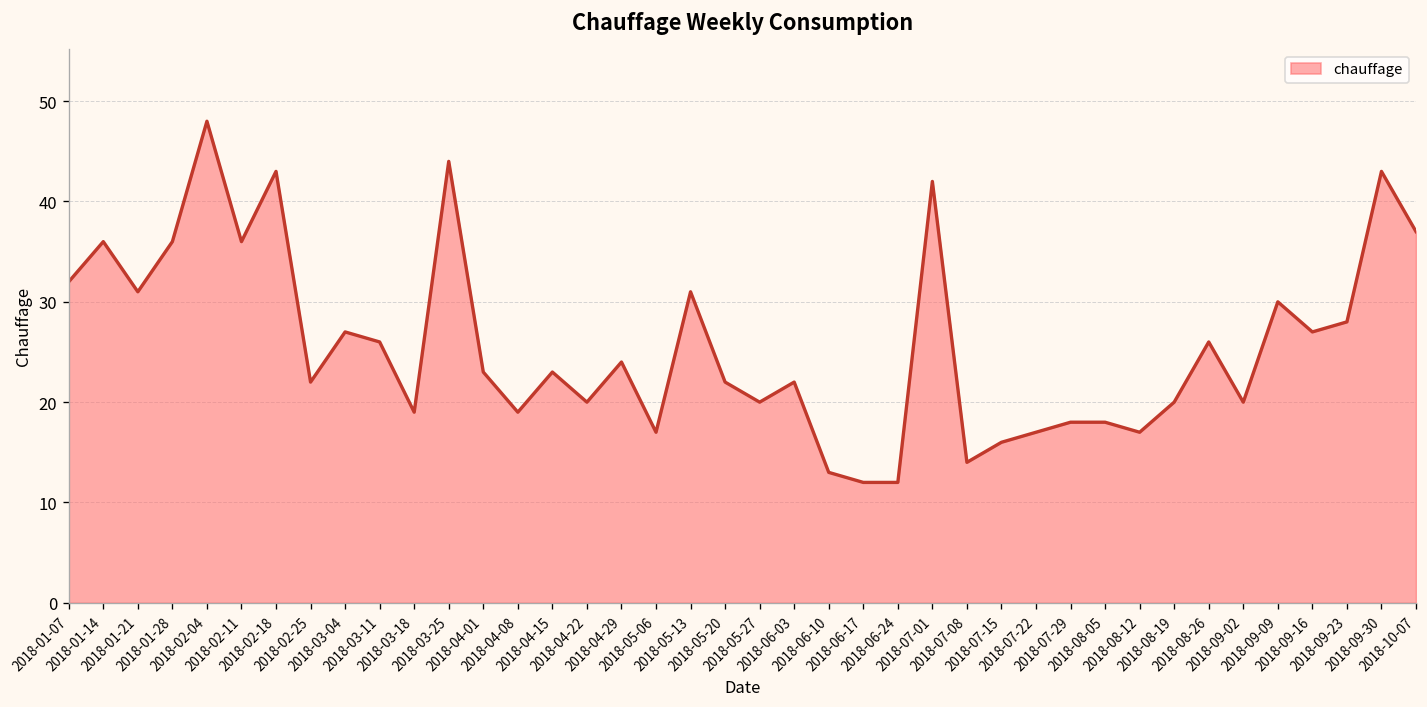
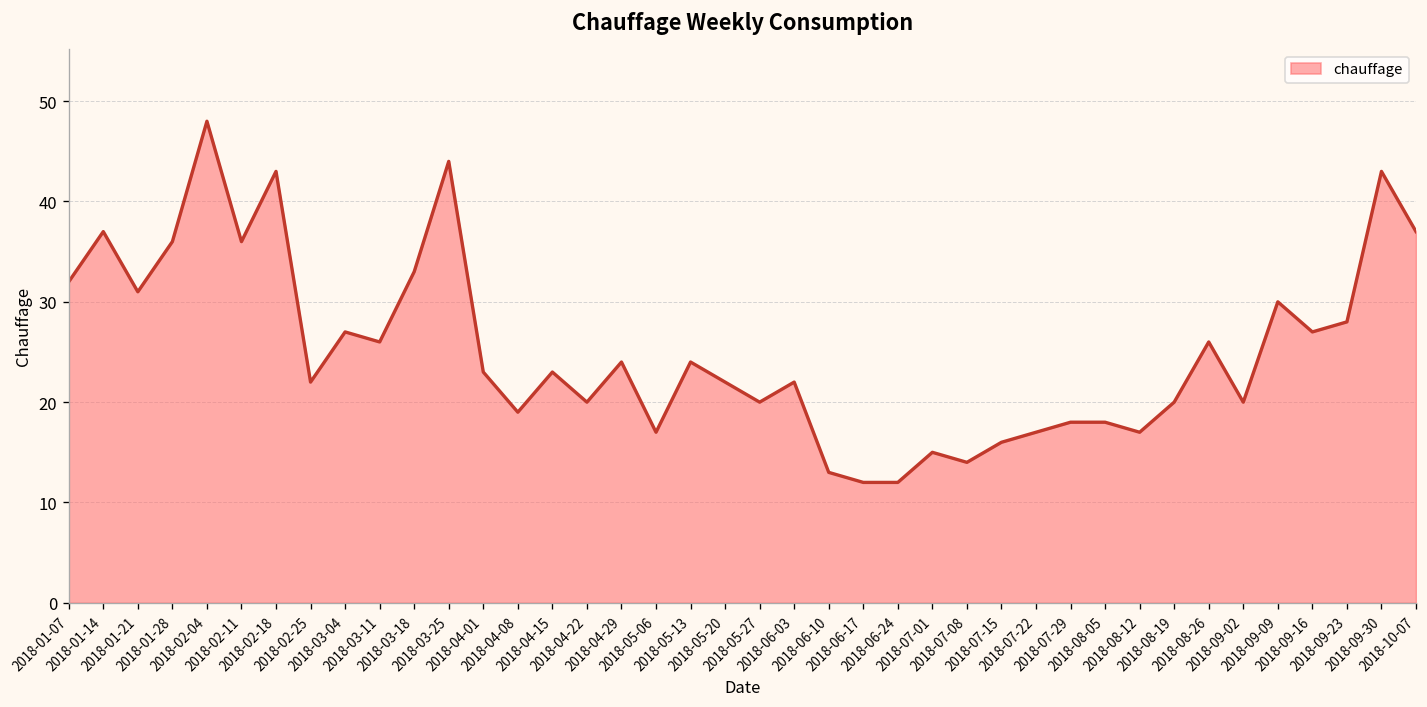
2018-01-14: 36 -> 37
2018-03-18: 19 -> 33
2018-05-13: 31 -> 24
2018-07-01: 42 -> 15
